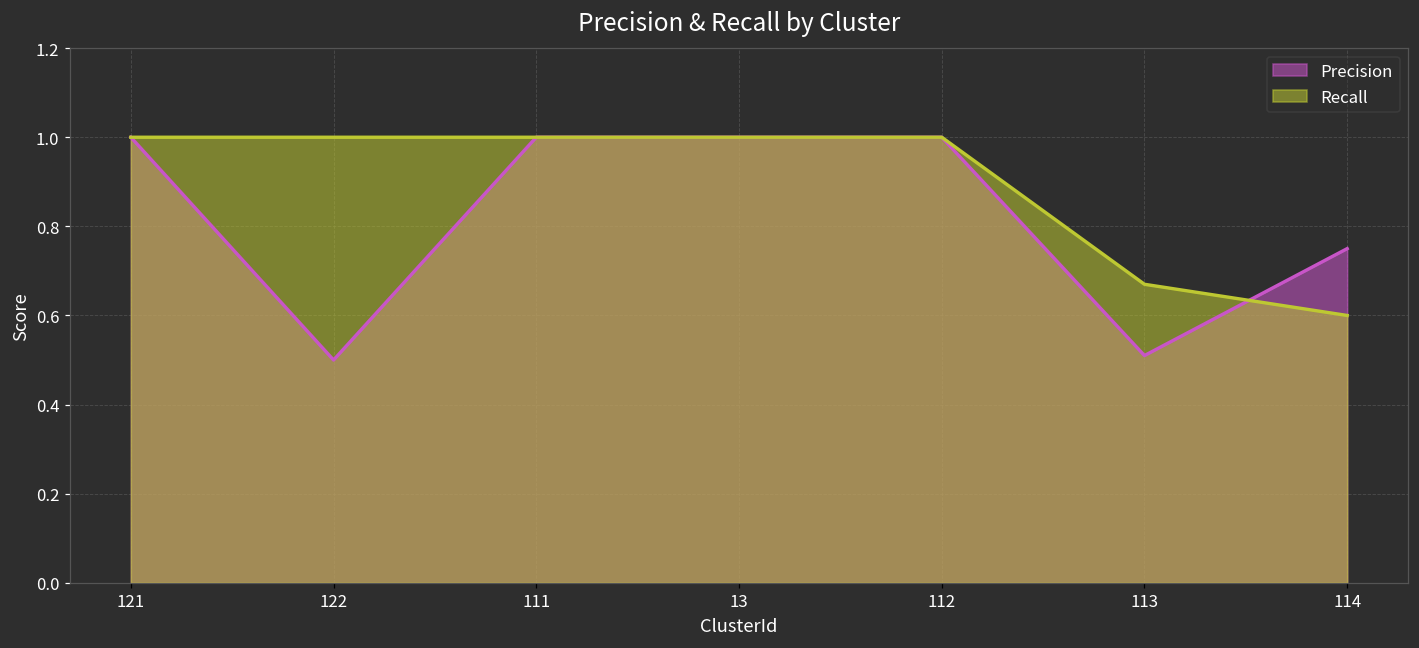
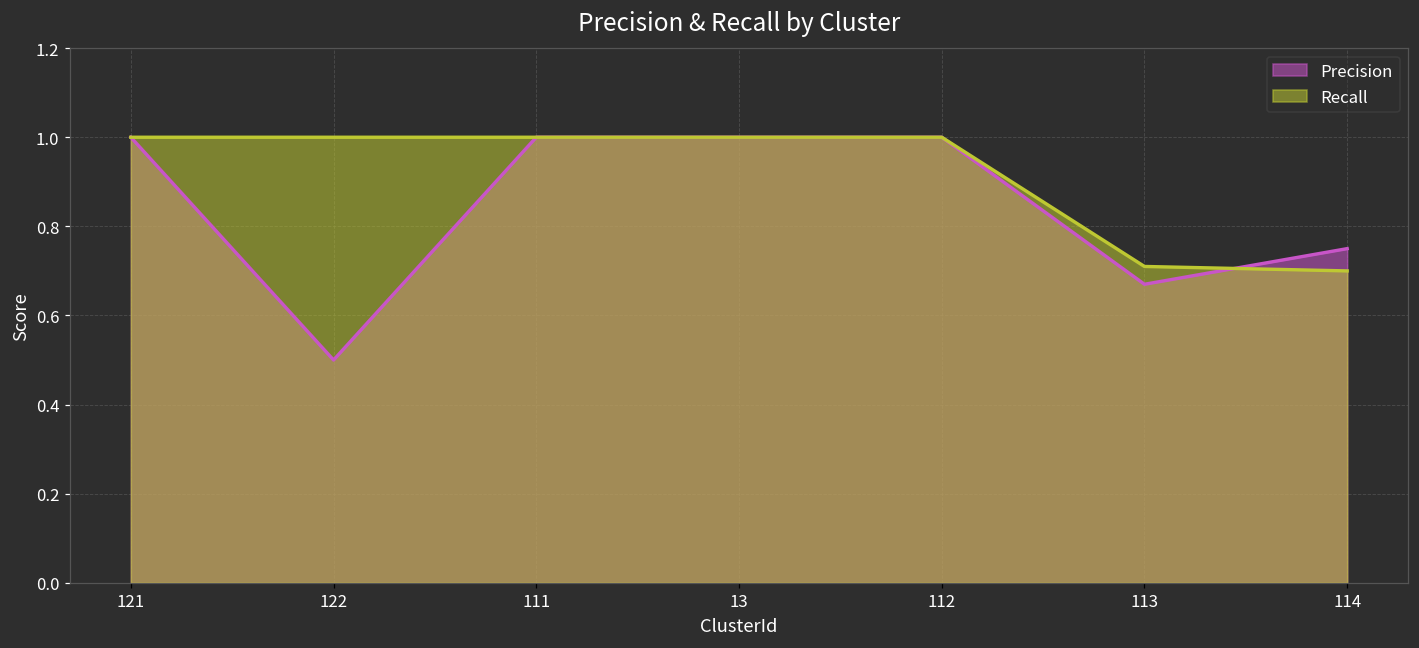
Precision, 113: 0.51 -> 0.67
Recall, 113: 0.67 -> 0.71
Recall, 114: 0.6 -> 0.7
